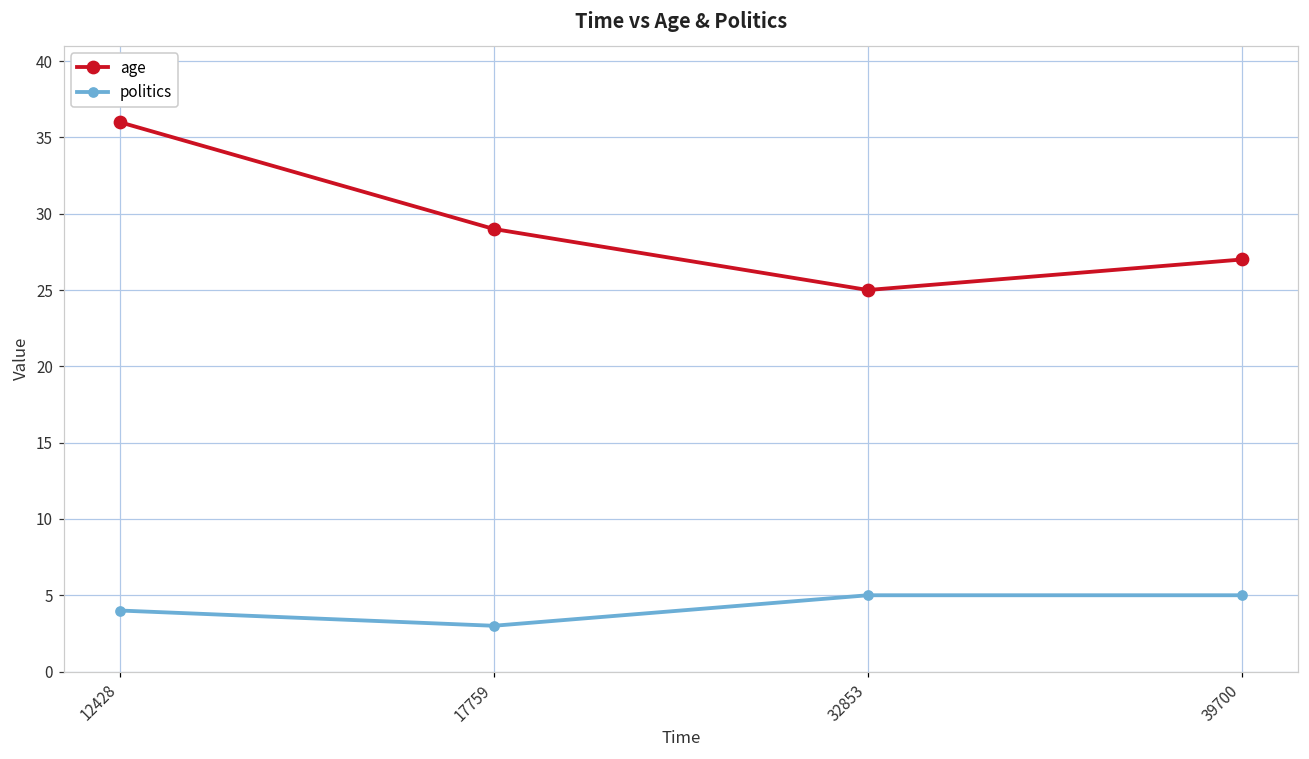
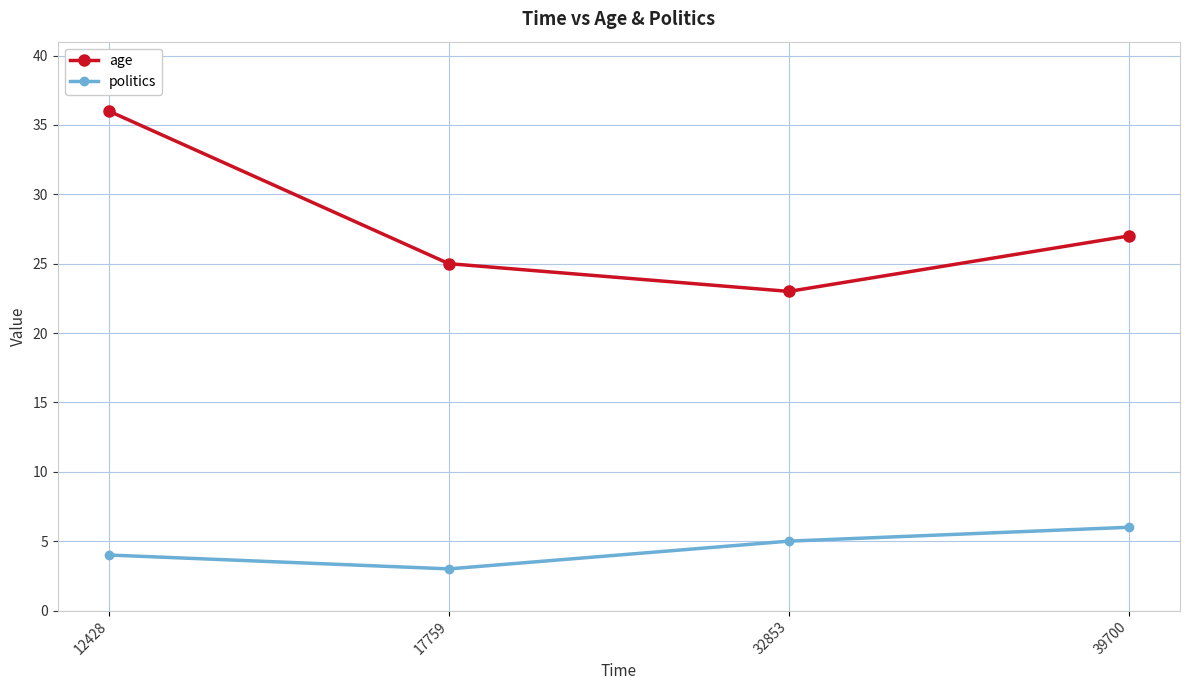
age, 17759: 29 -> 25
age, 32853: 25 -> 23
politics, 39700: 5 -> 6
